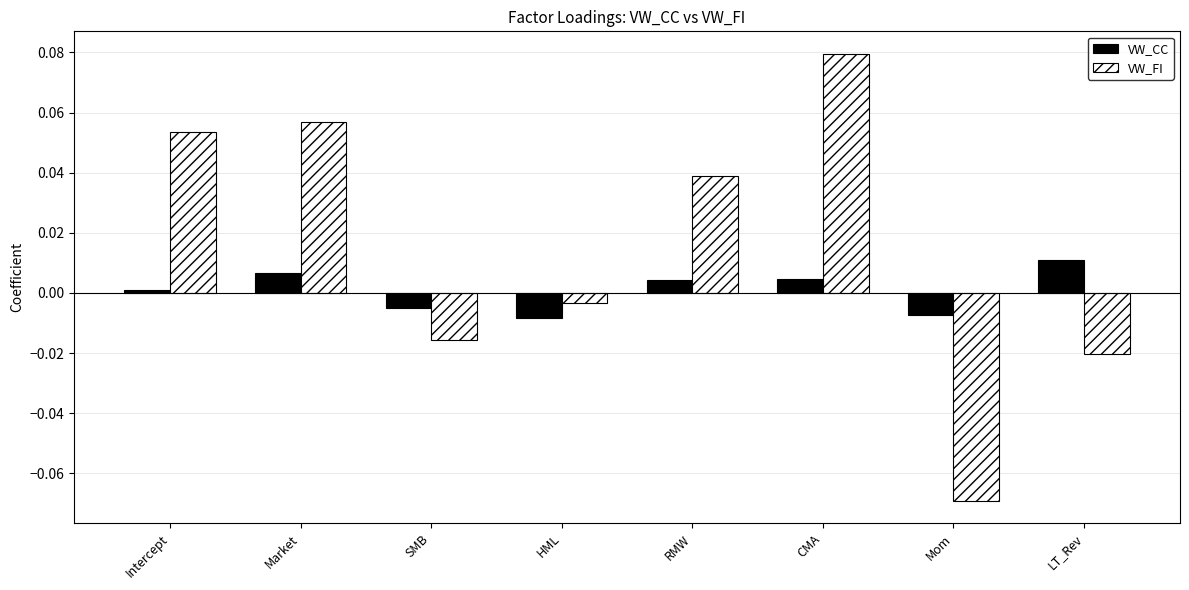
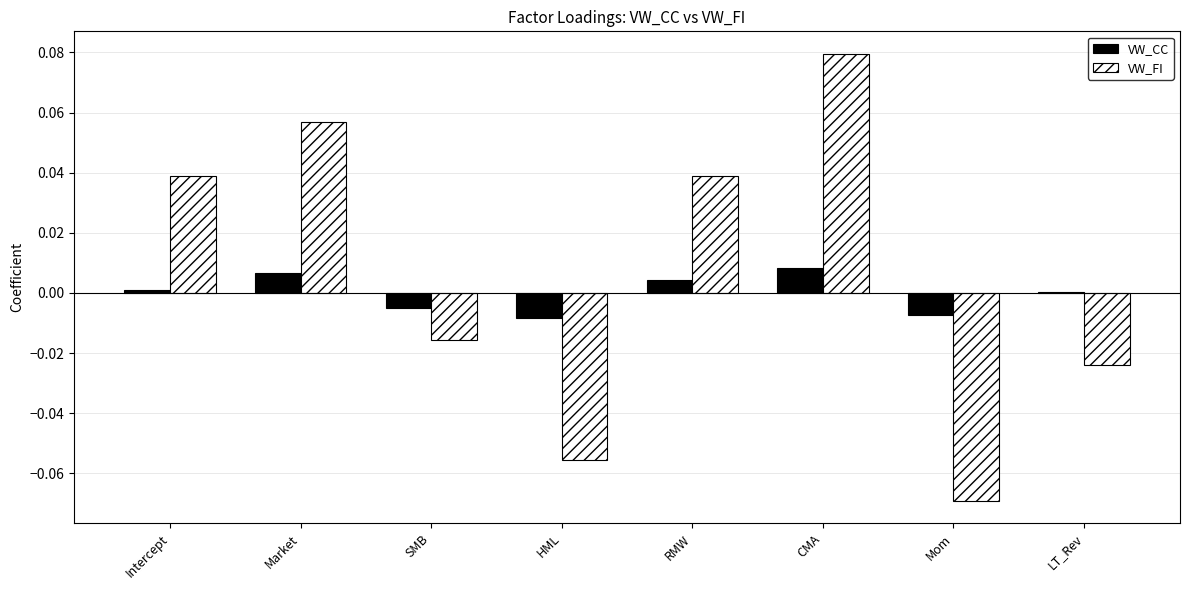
VW_FI, Intercept: 0.053 -> 0.039
VW_FI, HML: -0.003 -> -0.056
VW_CC, CMA: 0.005 -> 0.008
VW_CC, LT_Rev: 0.011 -> 0.000
VW_FI, LT_Rev: -0.020 -> -0.024
